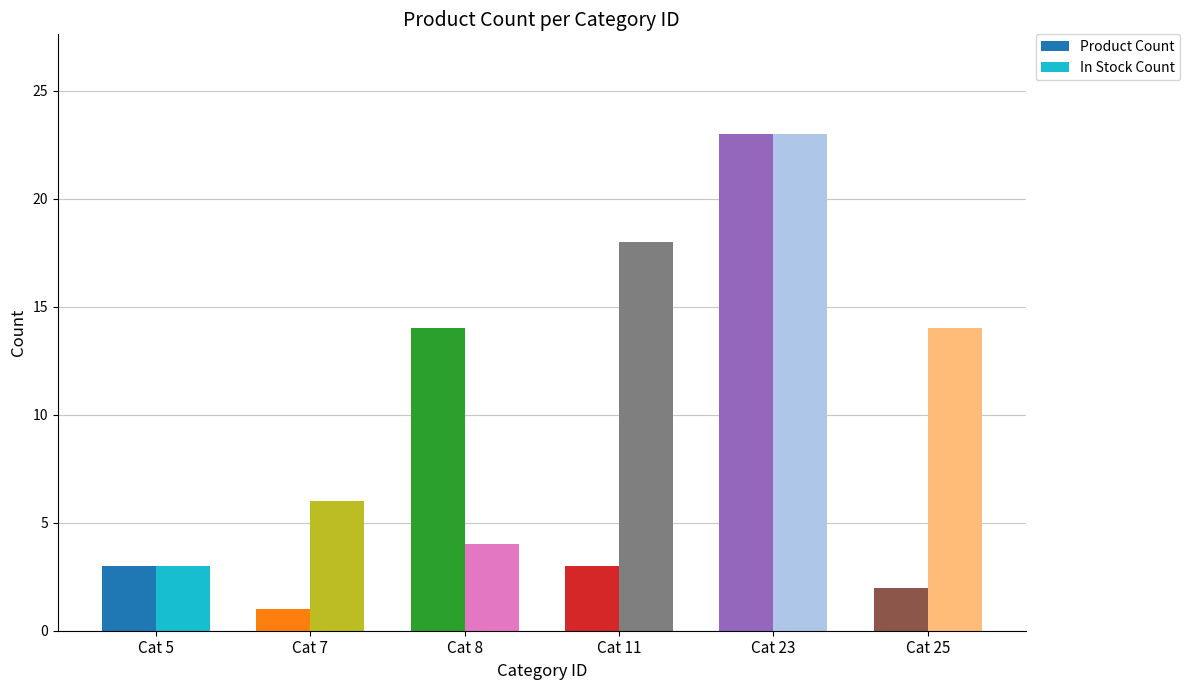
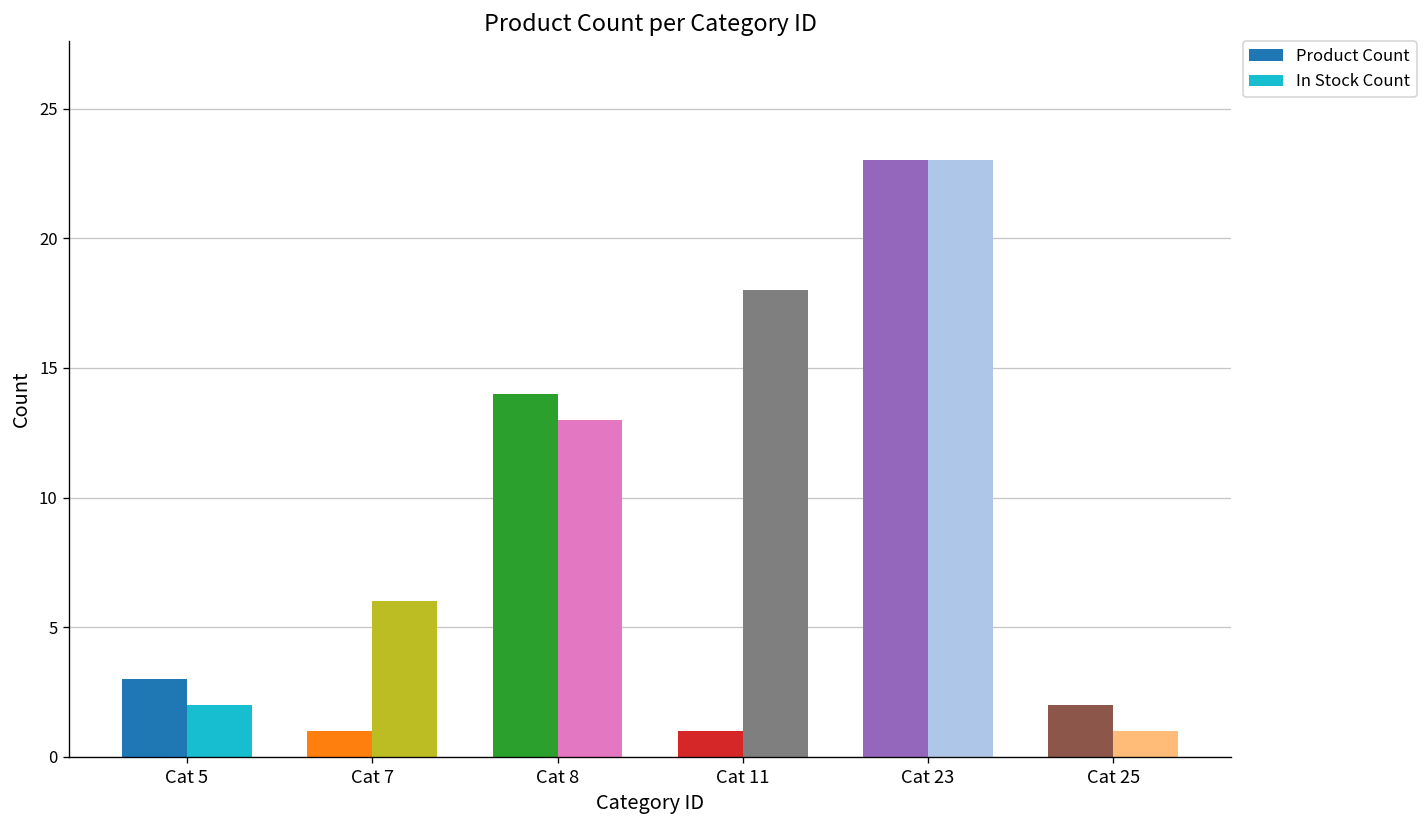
In Stock Count, Cat 5: 3 -> 2
In Stock Count, Cat 8: 4 -> 13
Product Count, Cat 11: 3 -> 1
In Stock Count, Cat 25: 14 -> 1
